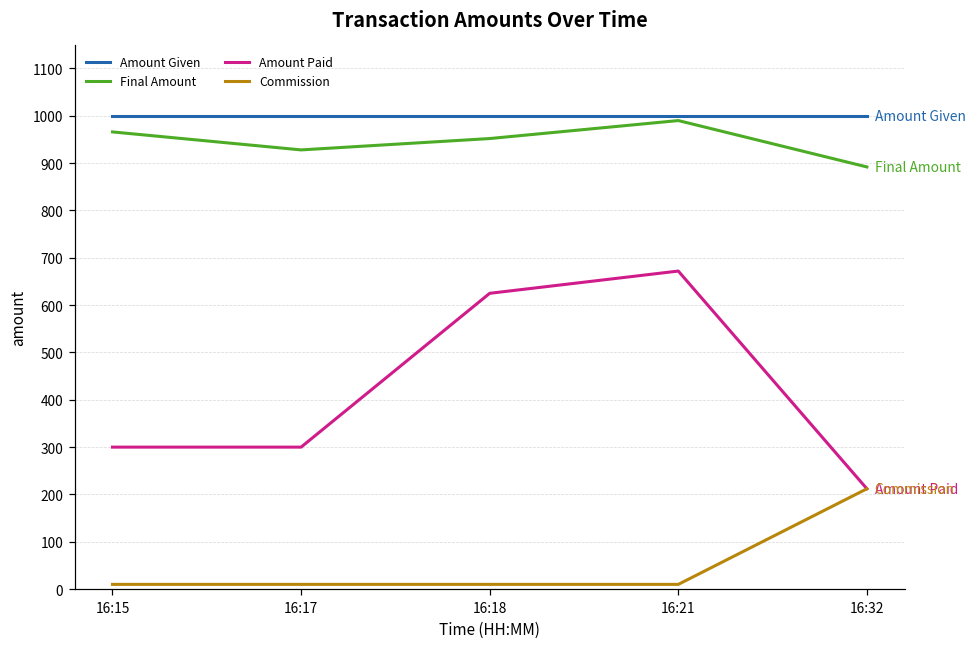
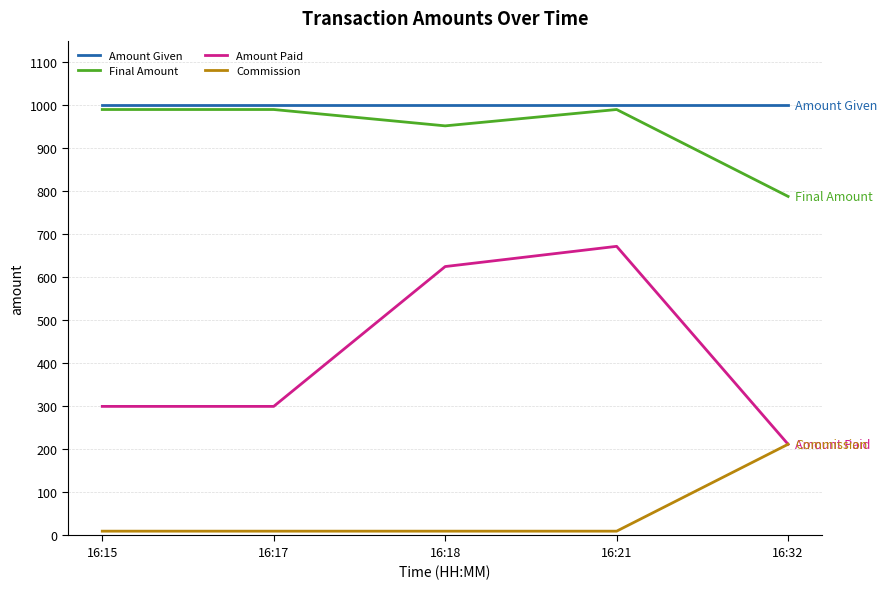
Final Amount, 16:15: 970 -> 990
Final Amount, 16:17: 930 -> 990
Final Amount, 16:32: 890 -> 790
